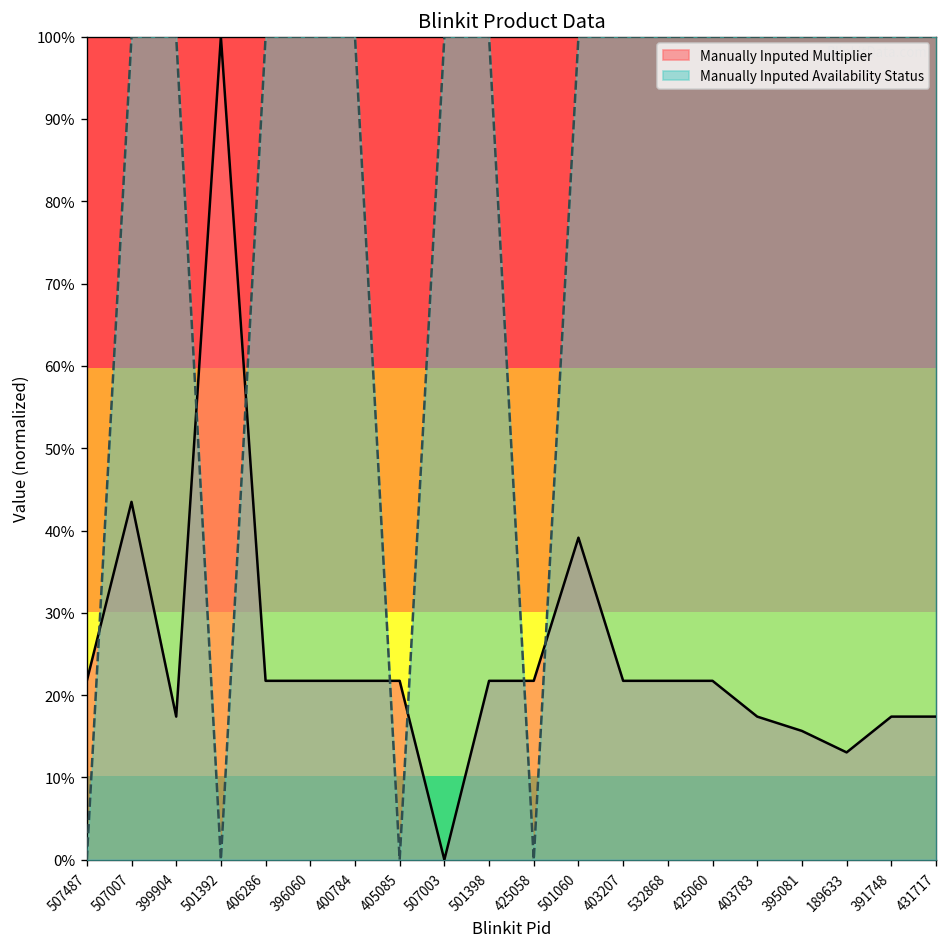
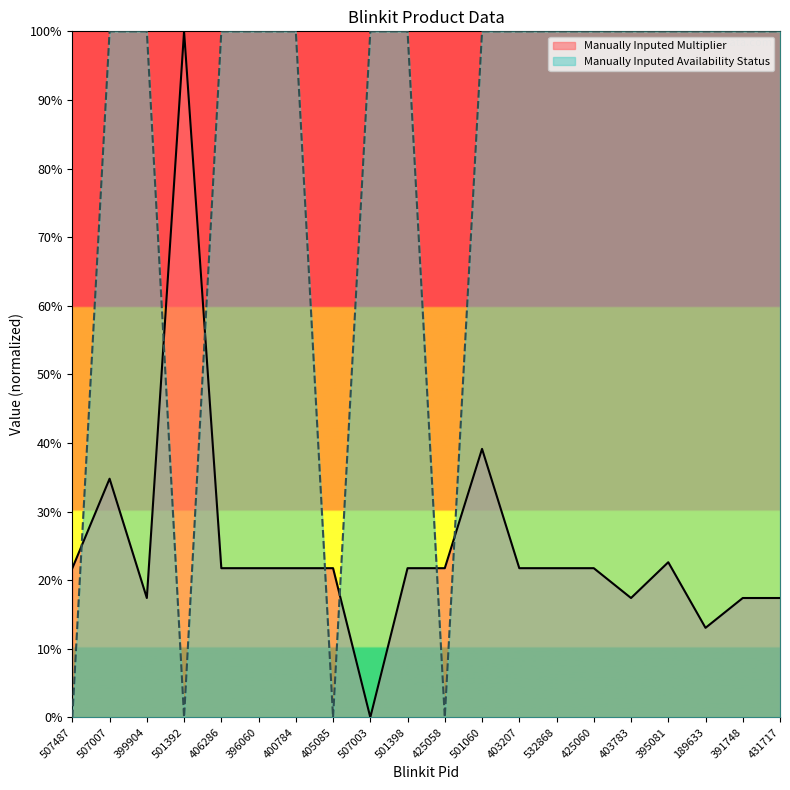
Manually Inputed Multiplier, 507007: 43% -> 35%
Manually Inputed Multiplier, 395081: 16% -> 23%
